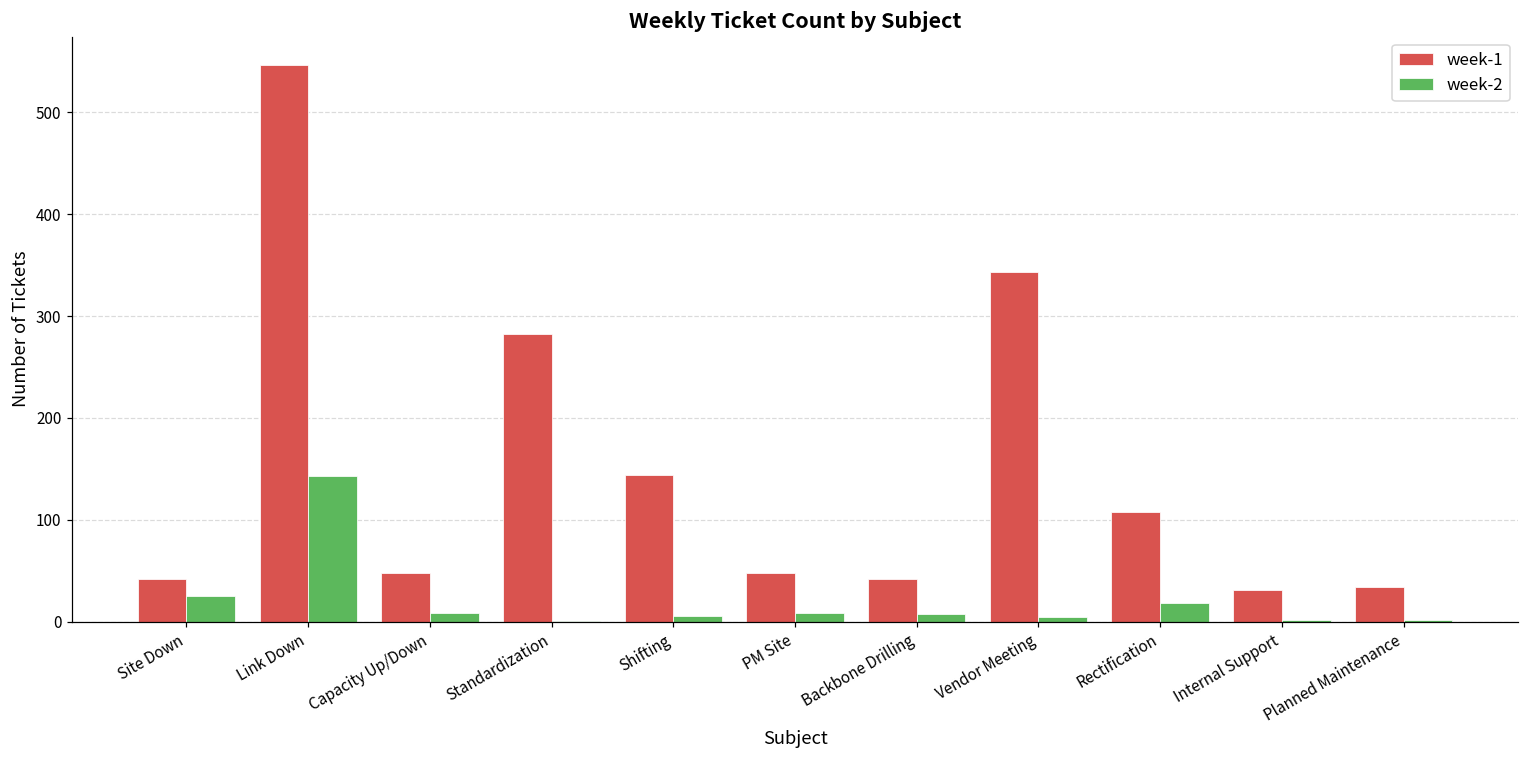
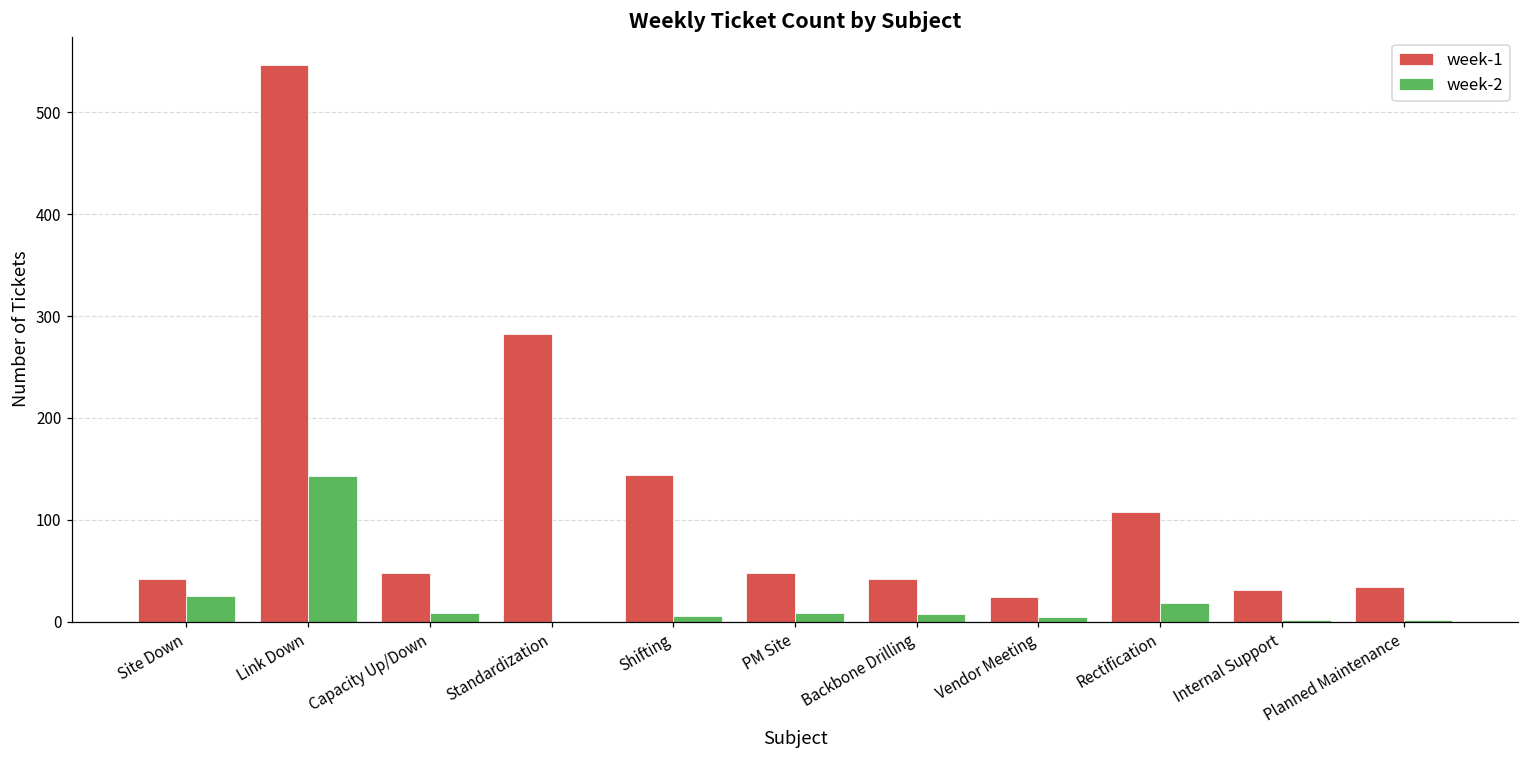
week-1, Vendor Meeting: 340 -> 20
